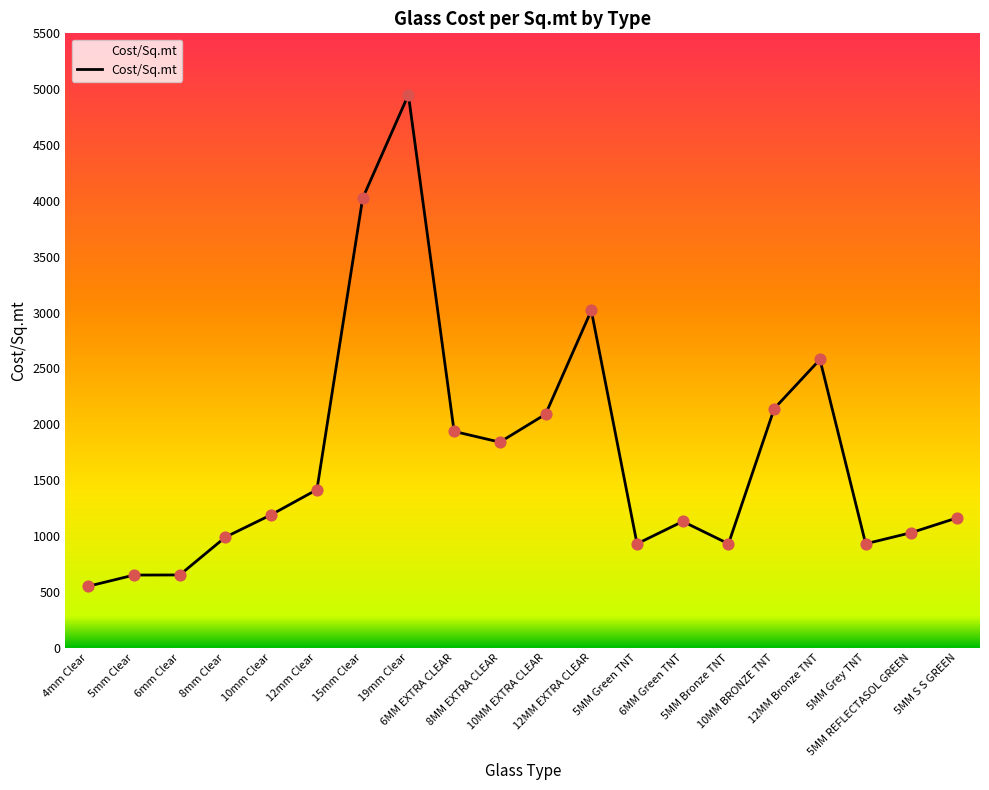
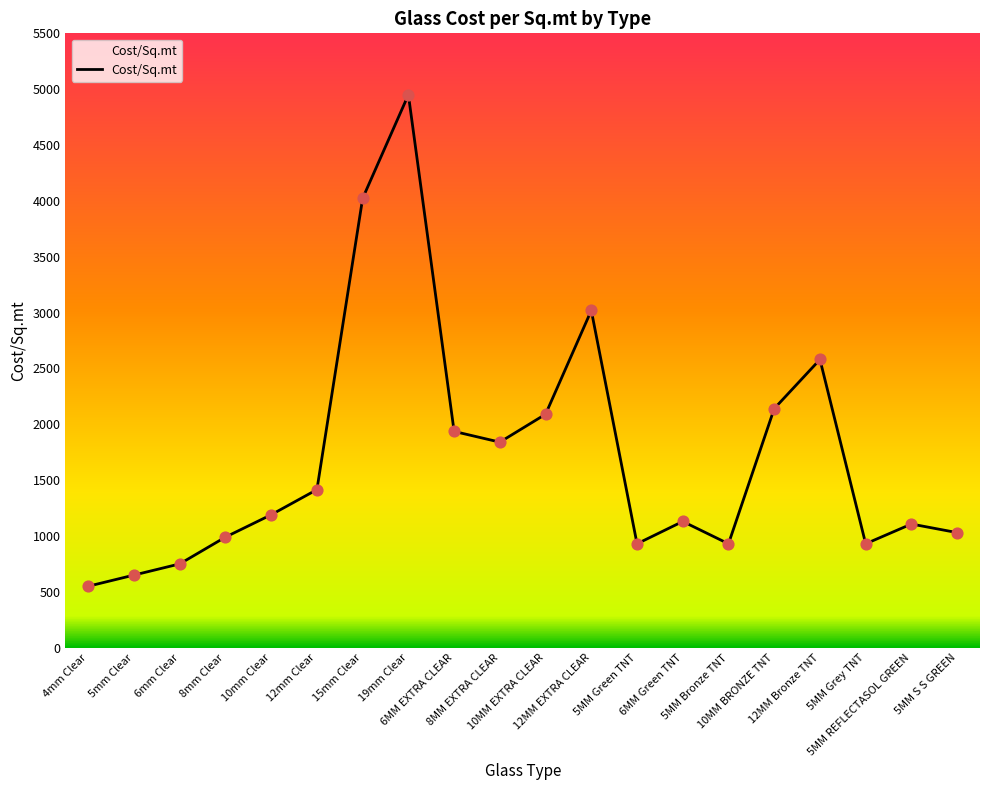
6mm Clear: 650 -> 750
5MM REFLECTASOL GREEN: 1030 -> 1110
5MM S S GREEN: 1160 -> 1030
